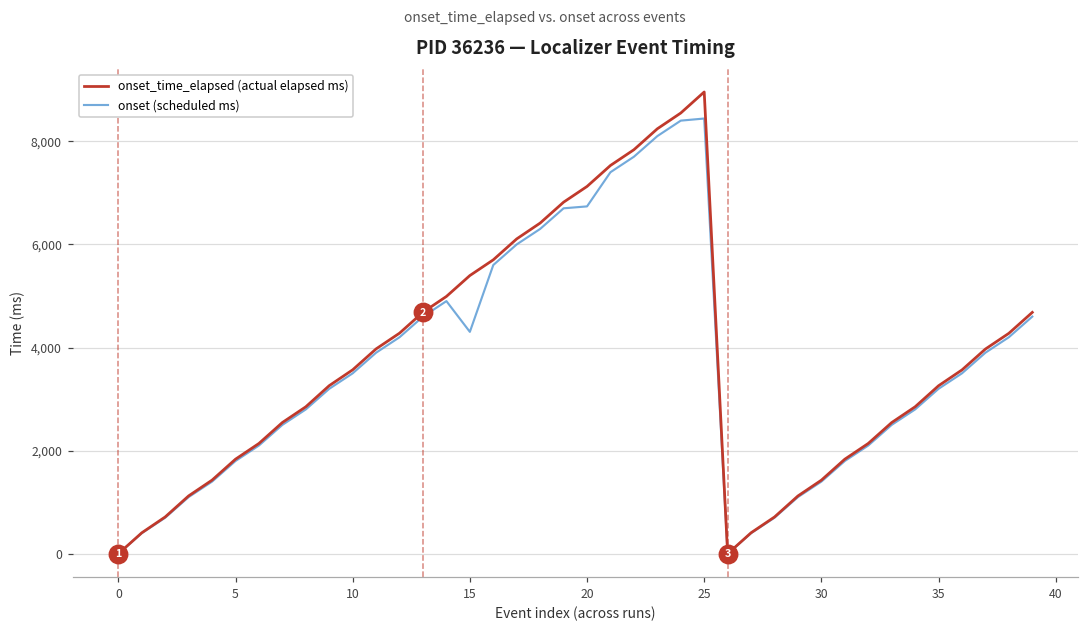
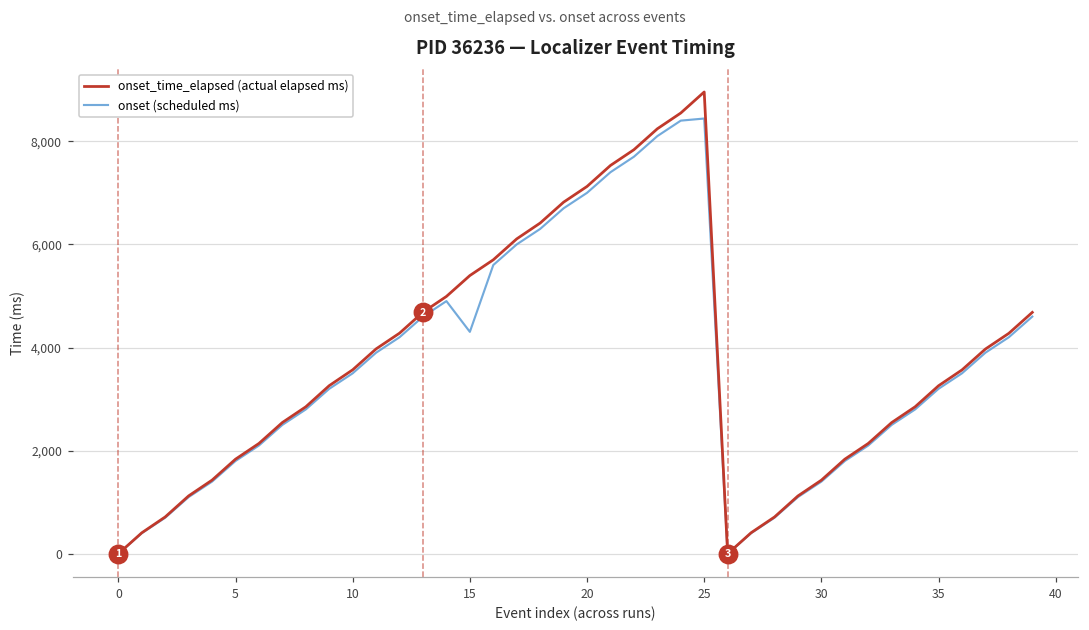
onset (scheduled ms), 20: 6,700 -> 7,000
